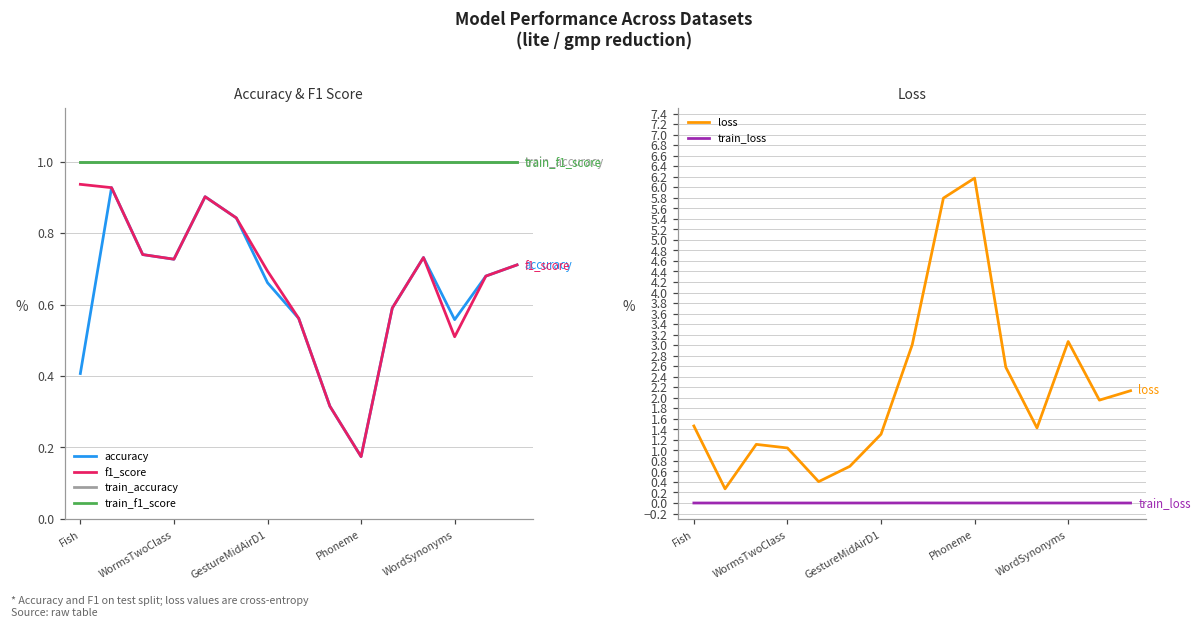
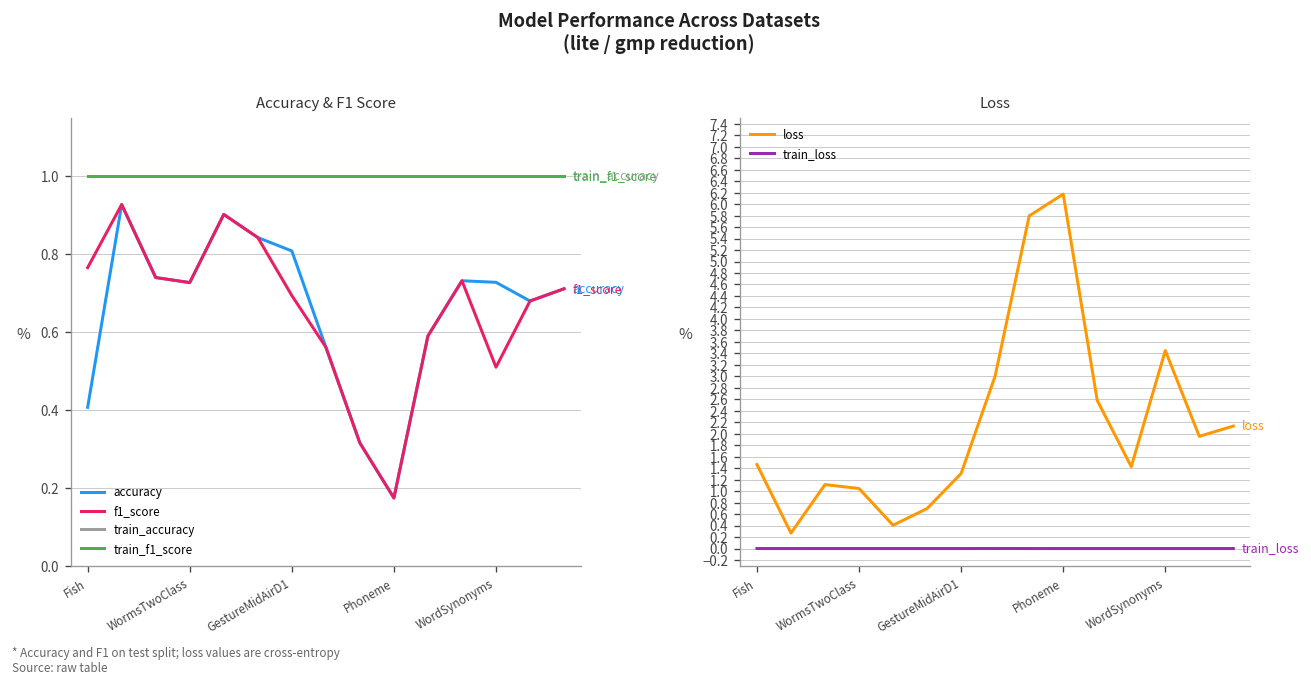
Accuracy & F1 Score, f1_score, Fish: 0.94 -> 0.77
Accuracy & F1 Score, accuracy, GestureMidAirD1: 0.66 -> 0.81
Accuracy & F1 Score, accuracy, WordSynonyms: 0.56 -> 0.73
Loss, loss, WordSynonyms: 3.1 -> 3.4
